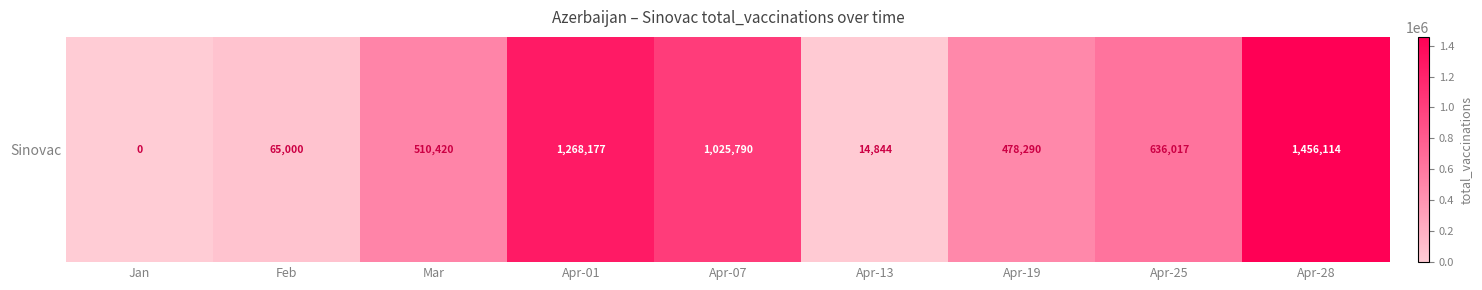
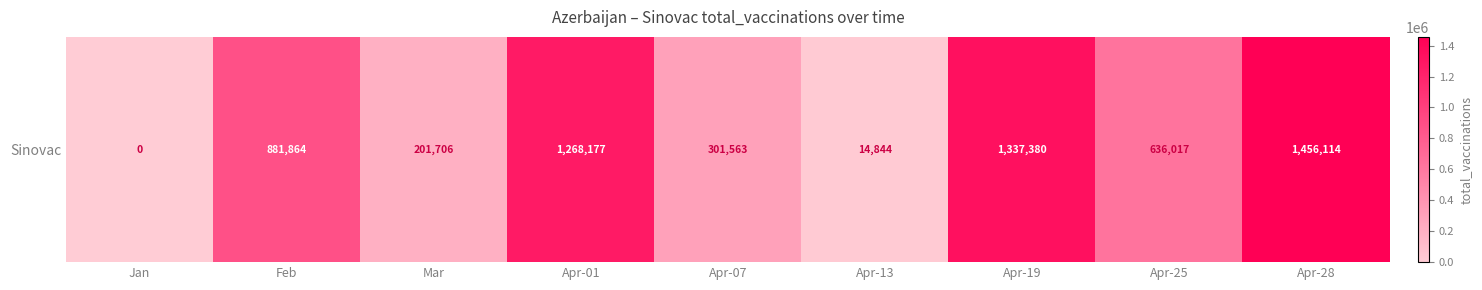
Sinovac, Feb: 65,000 -> 881,864
Sinovac, Mar: 510,420 -> 201,706
Sinovac, Apr-07: 1,025,790 -> 301,563
Sinovac, Apr-19: 478,290 -> 1,337,380
